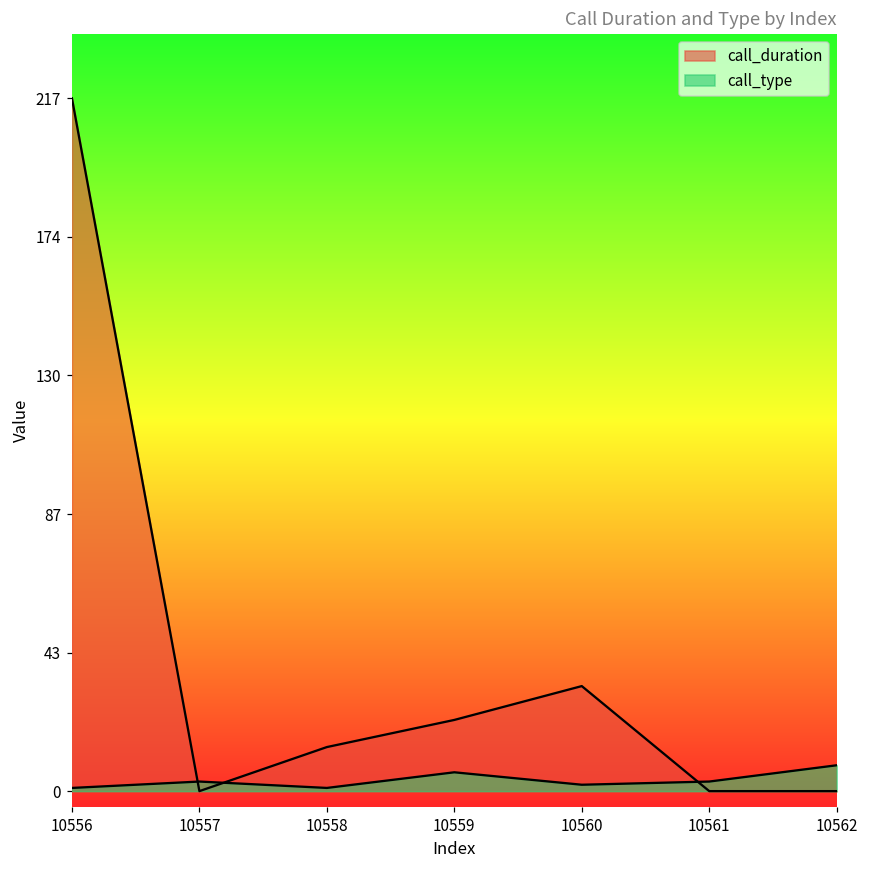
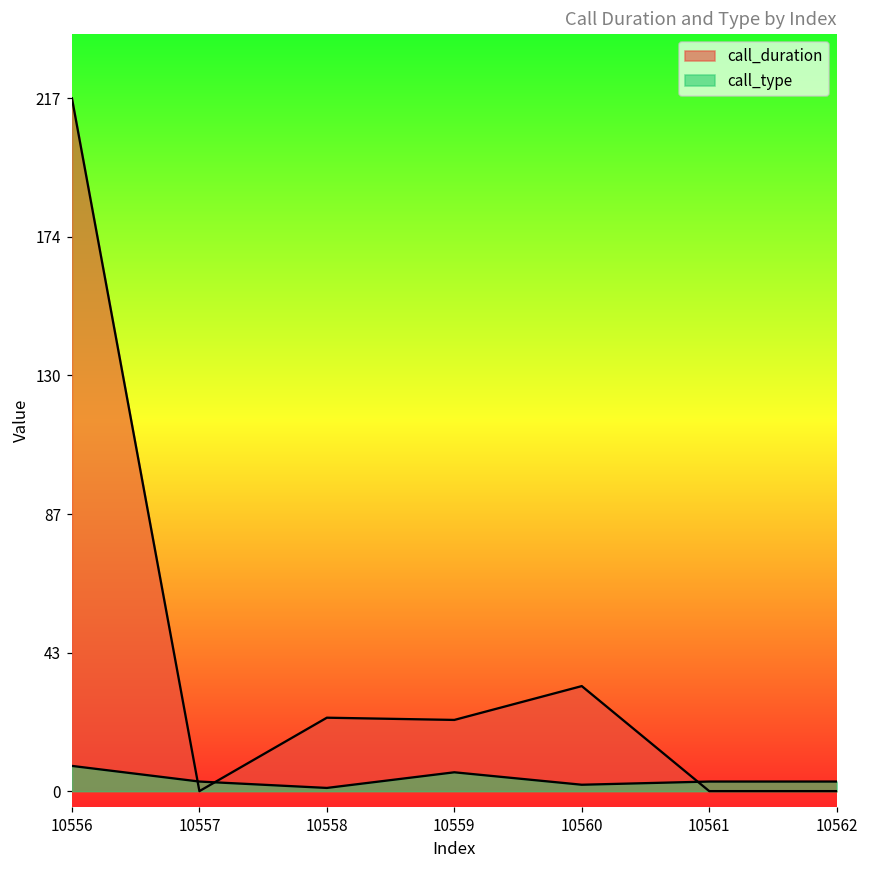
call_type, 10556: 1 -> 8
call_duration, 10558: 14 -> 23
call_type, 10562: 8 -> 3
